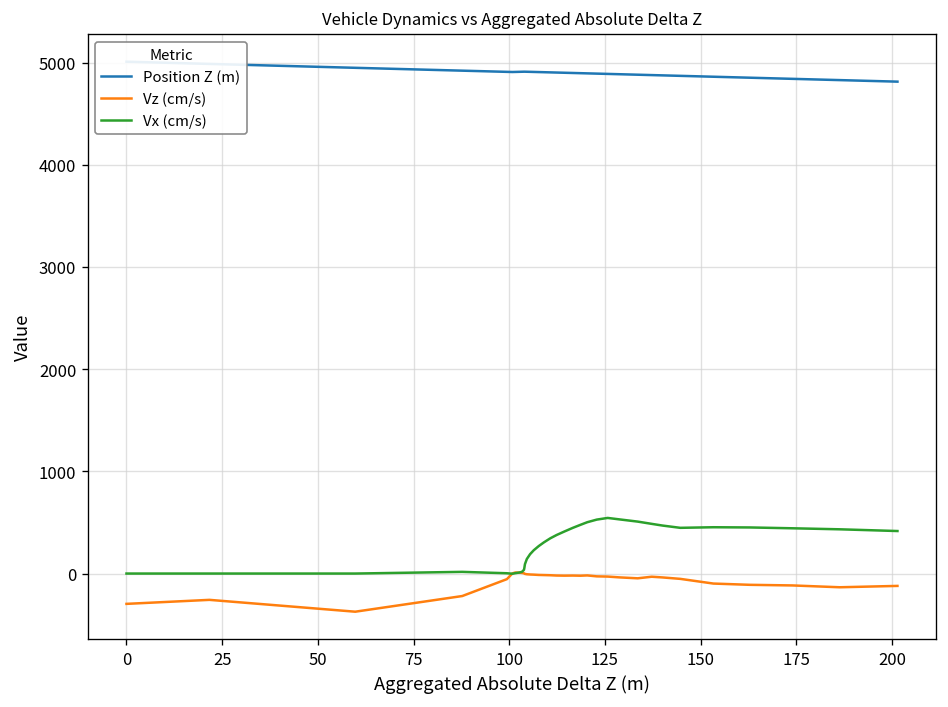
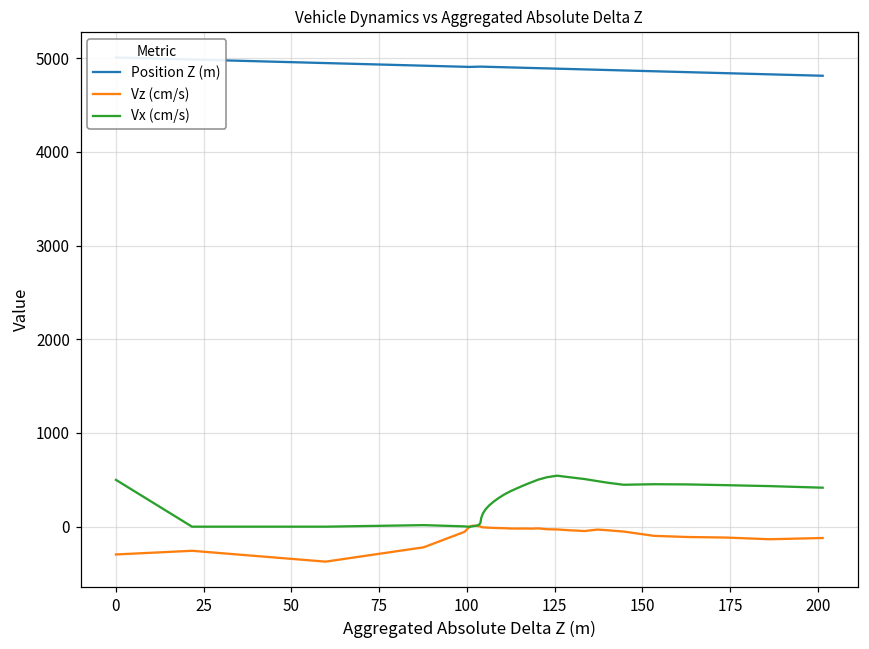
Vx (cm/s), 0: 0 -> 500
